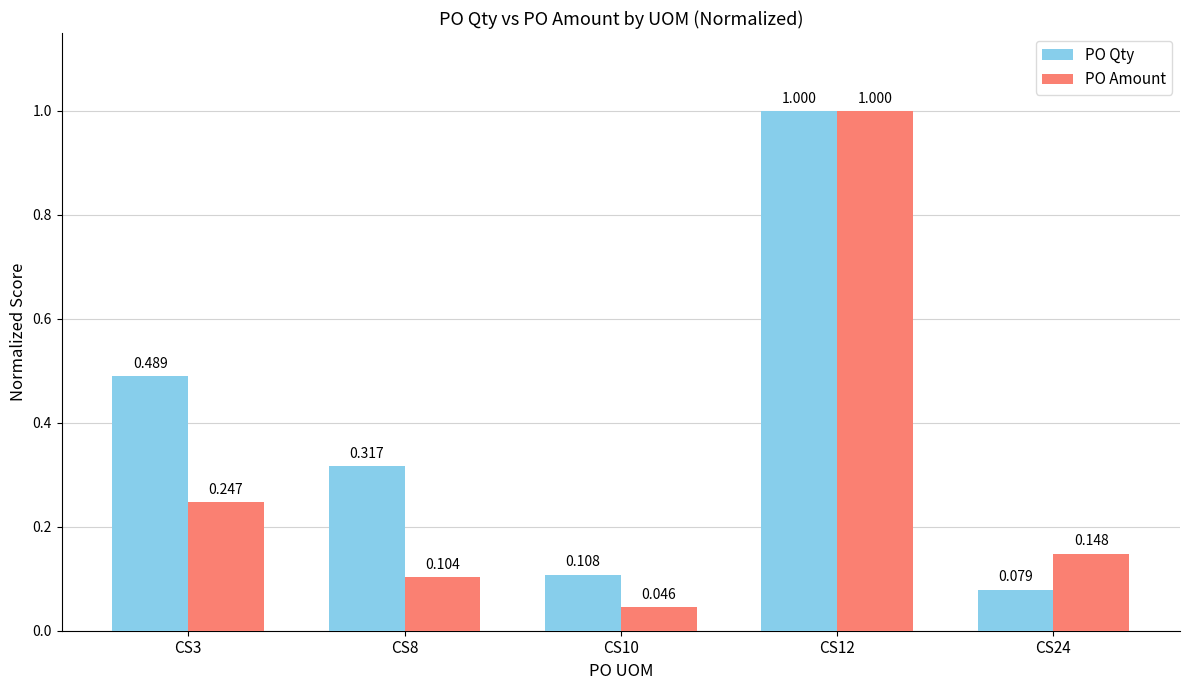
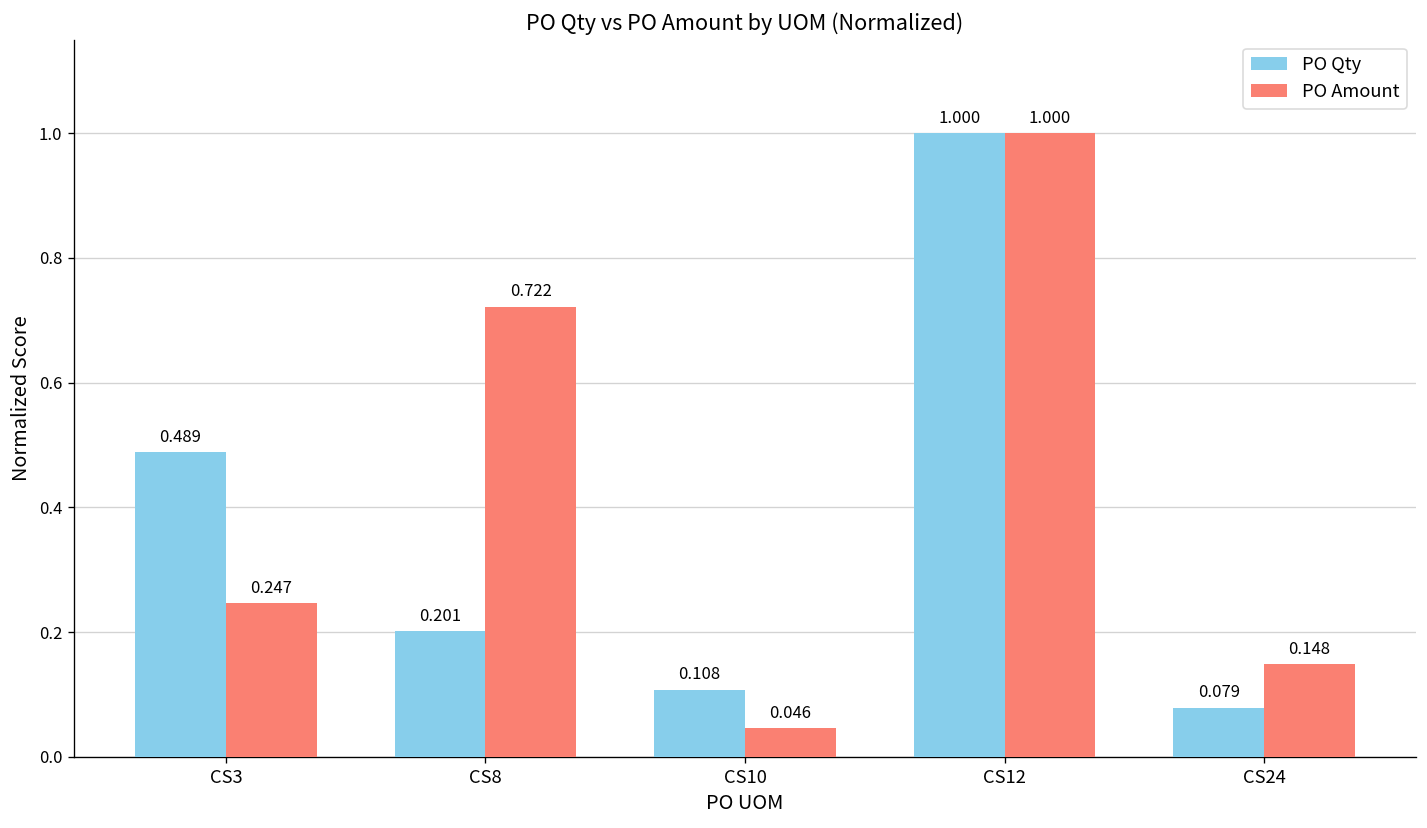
PO Qty, CS8: 0.317 -> 0.201
PO Amount, CS8: 0.104 -> 0.722
